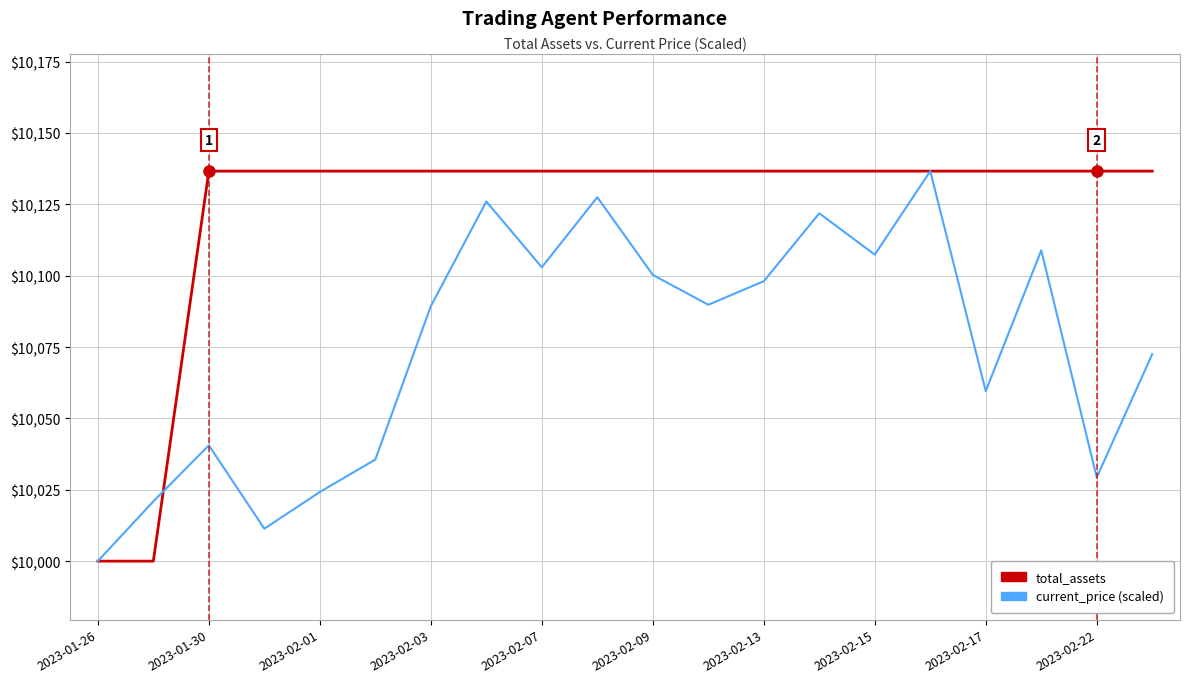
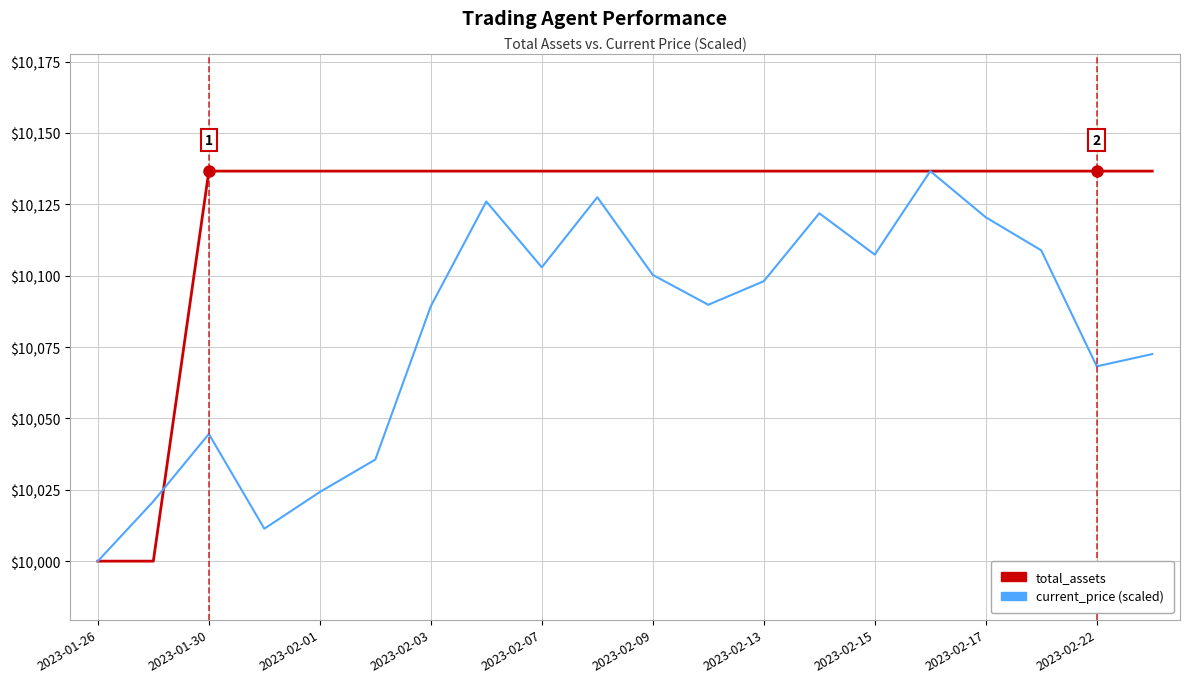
current_price (scaled), 2023-01-30: $10,041 -> $10,045
current_price (scaled), 2023-02-17: $10,060 -> $10,120
current_price (scaled), 2023-02-22: $10,029 -> $10,068
